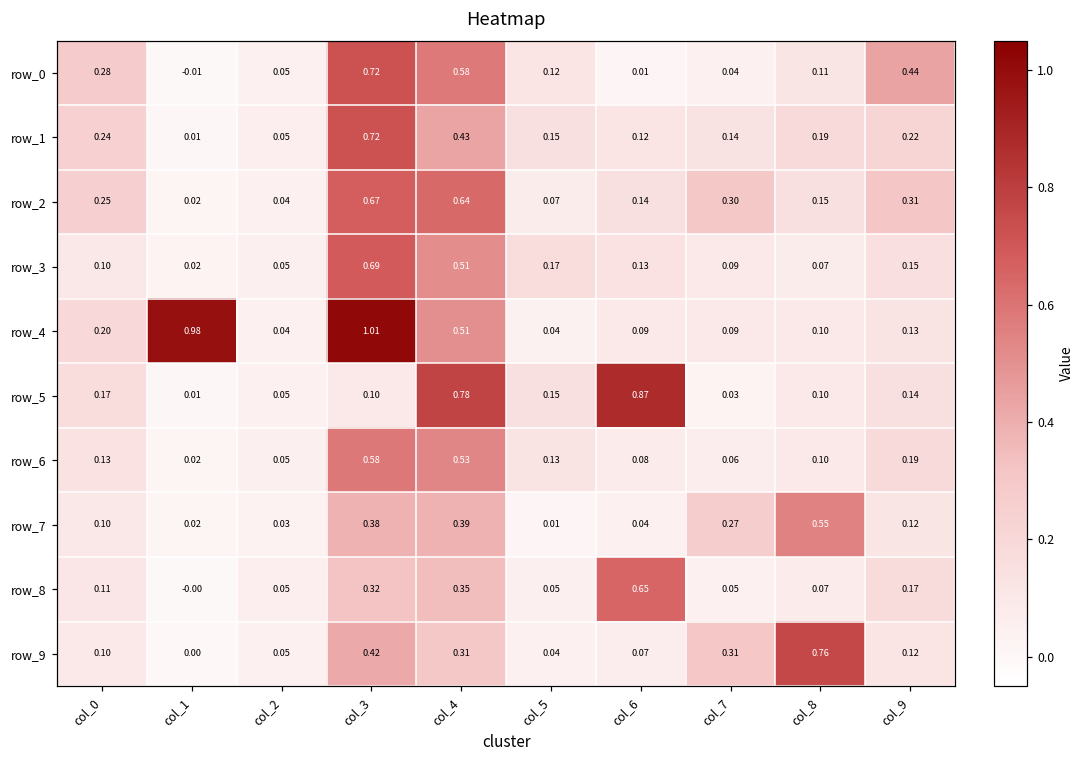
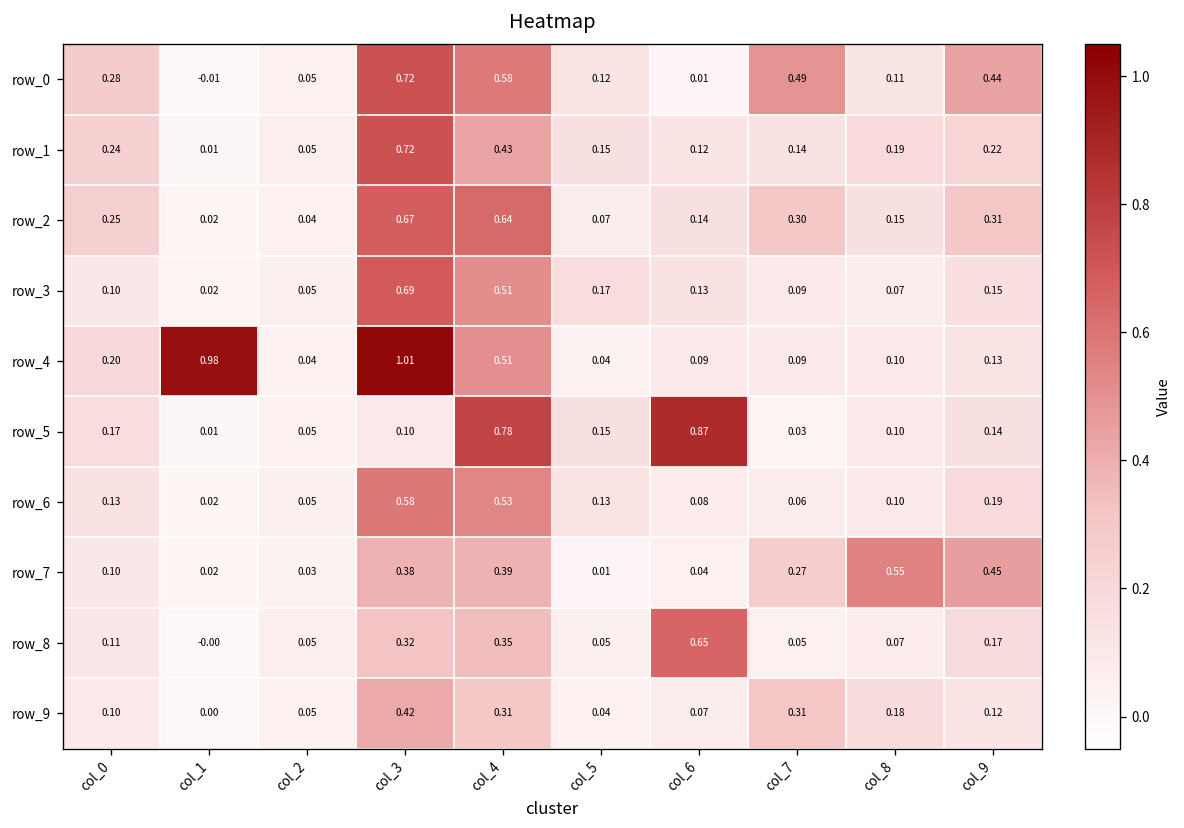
row_0, col_7: 0.04 -> 0.49
row_7, col_9: 0.12 -> 0.45
row_9, col_8: 0.76 -> 0.18
